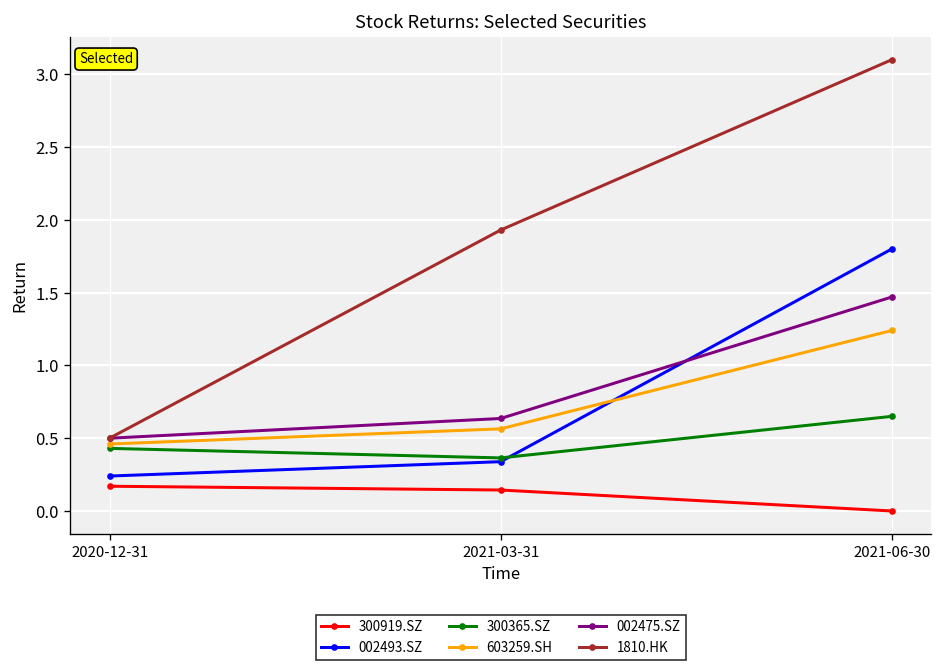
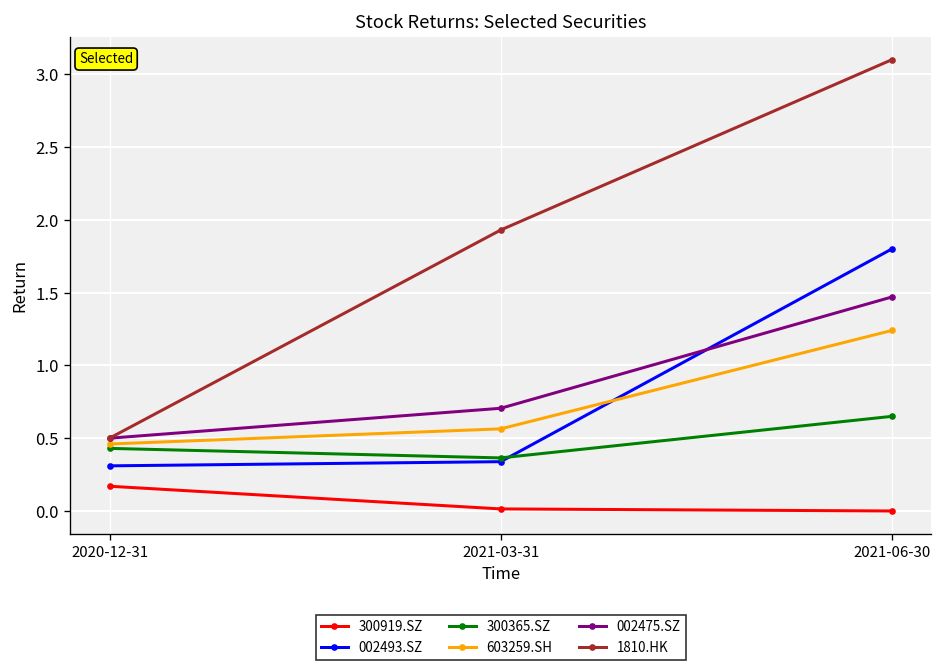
002493.SZ, 2020-12-31: 0.24 -> 0.31
300919.SZ, 2021-03-31: 0.14 -> 0.01
002475.SZ, 2021-03-31: 0.64 -> 0.71
